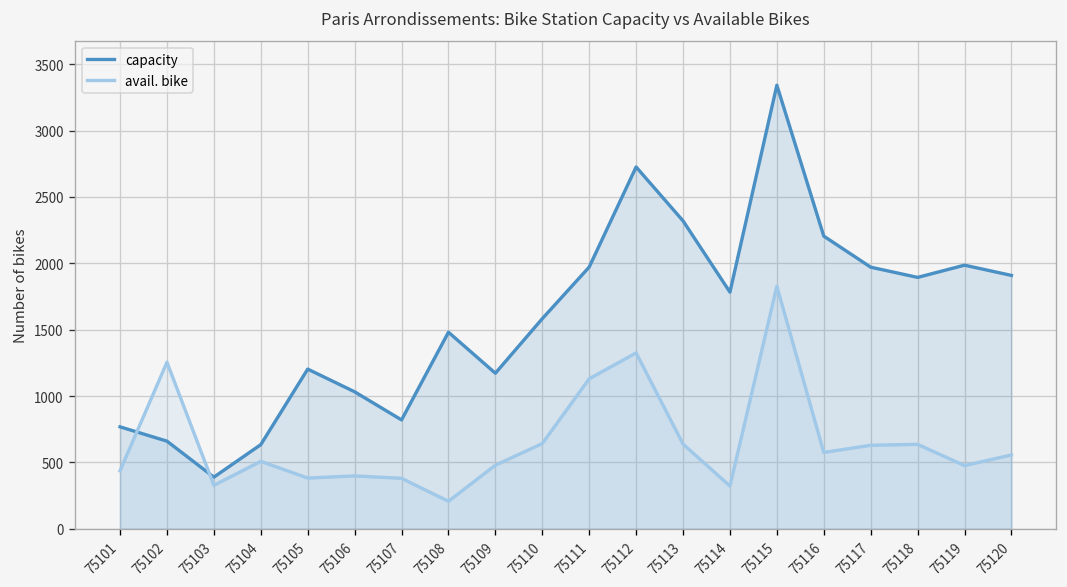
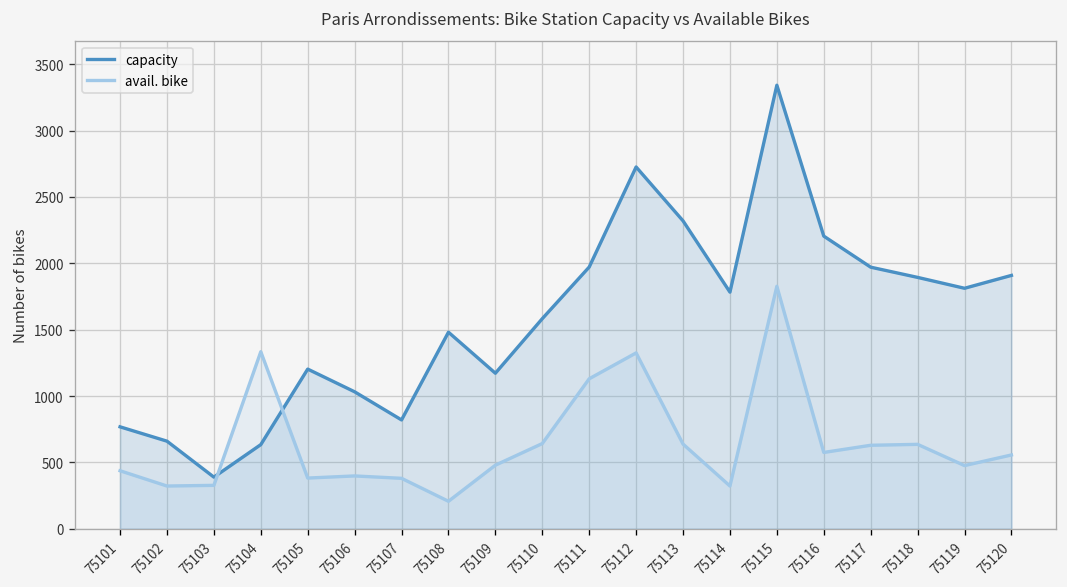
avail. bike, 75102: 1260 -> 320
avail. bike, 75104: 510 -> 1330
capacity, 75119: 1990 -> 1810
